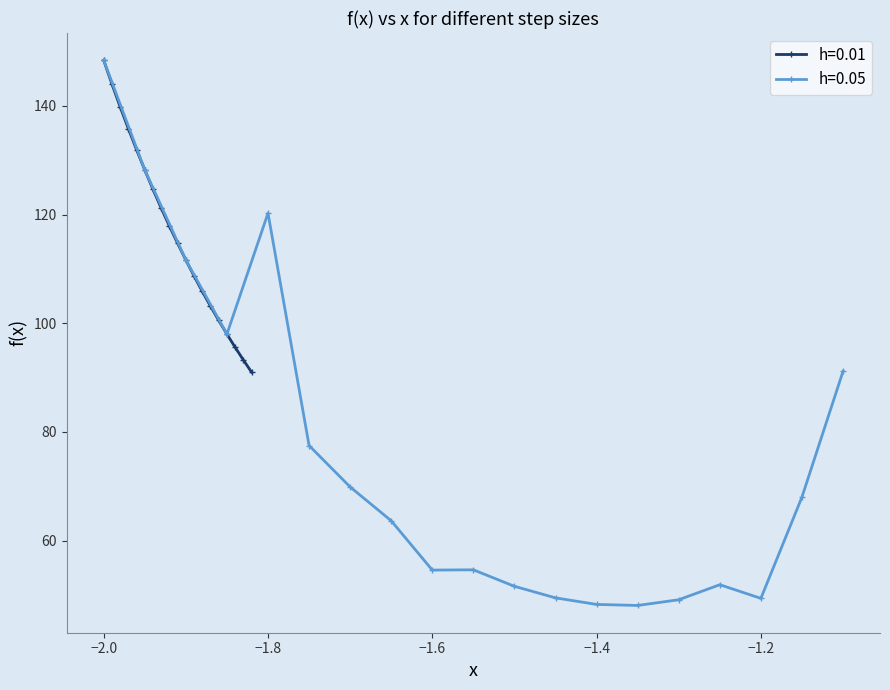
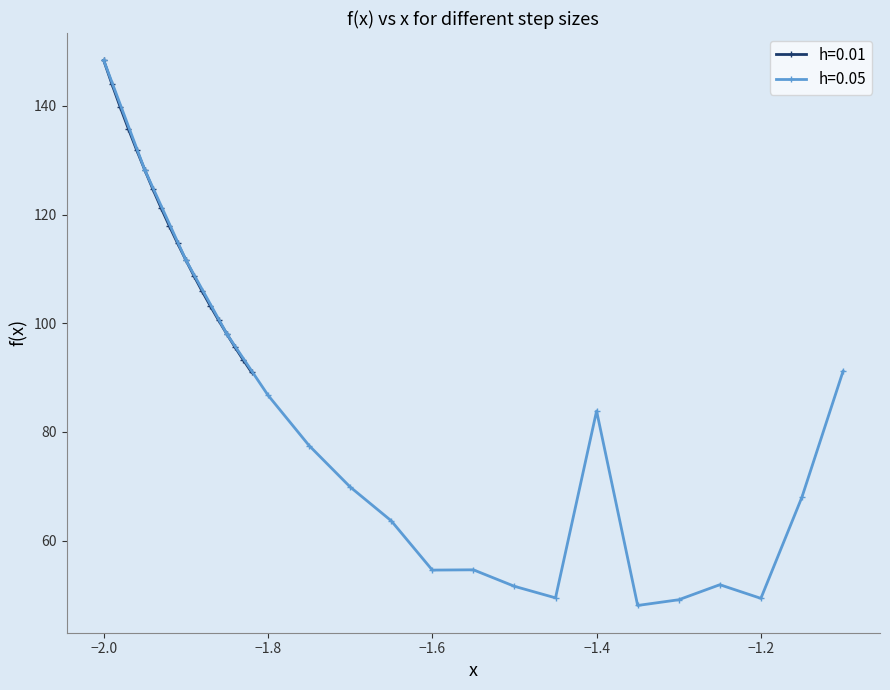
h=0.05, −1.8: 120 -> 87
h=0.05, −1.4: 48 -> 84
